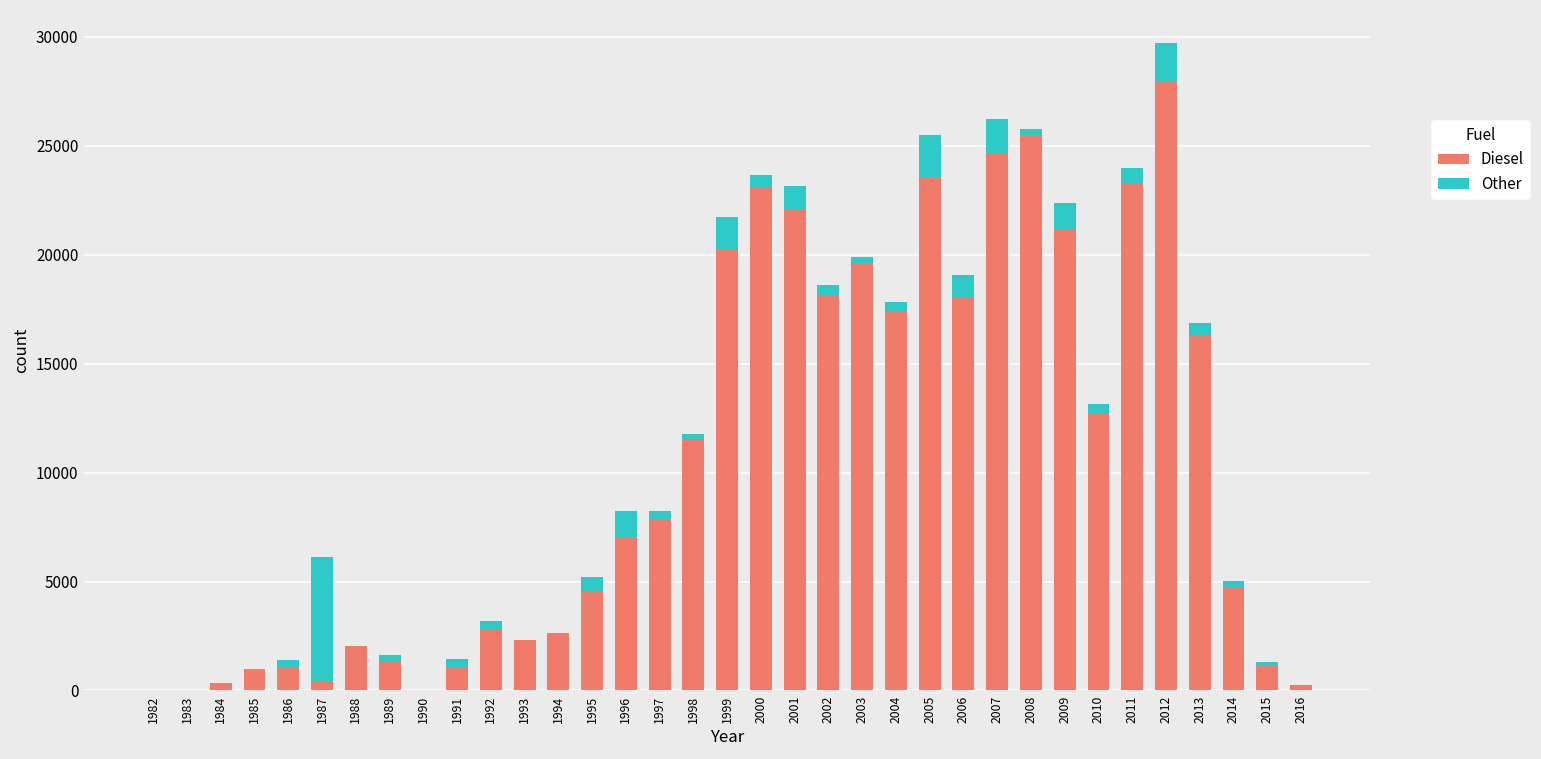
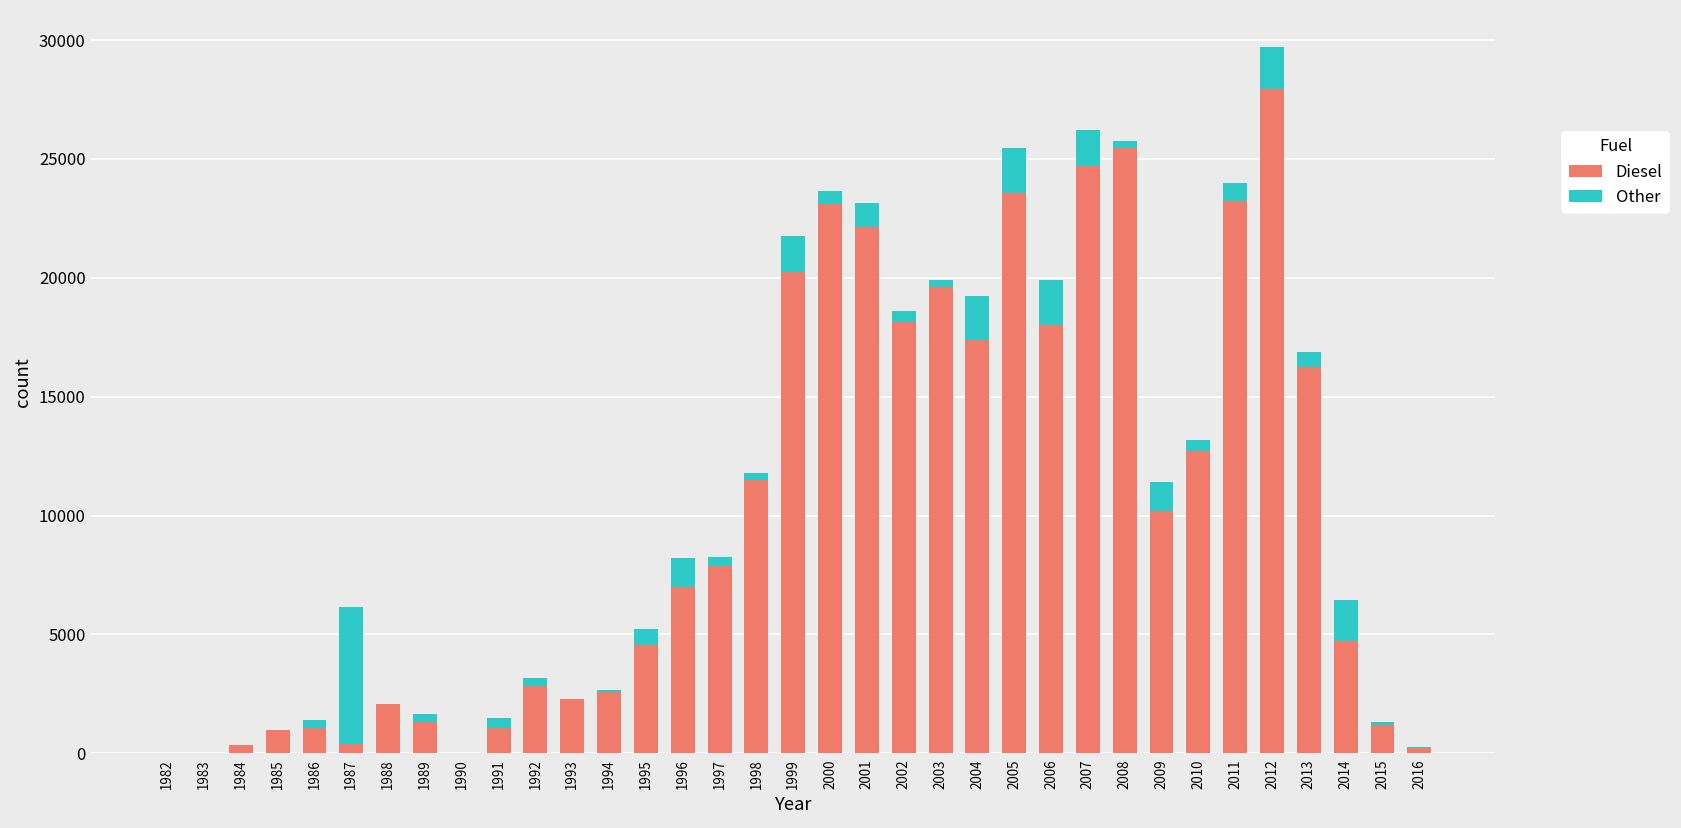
Other, 2004: 400 -> 1800
Other, 2006: 1000 -> 1900
Diesel, 2009: 21100 -> 10200
Other, 2014: 300 -> 1700
